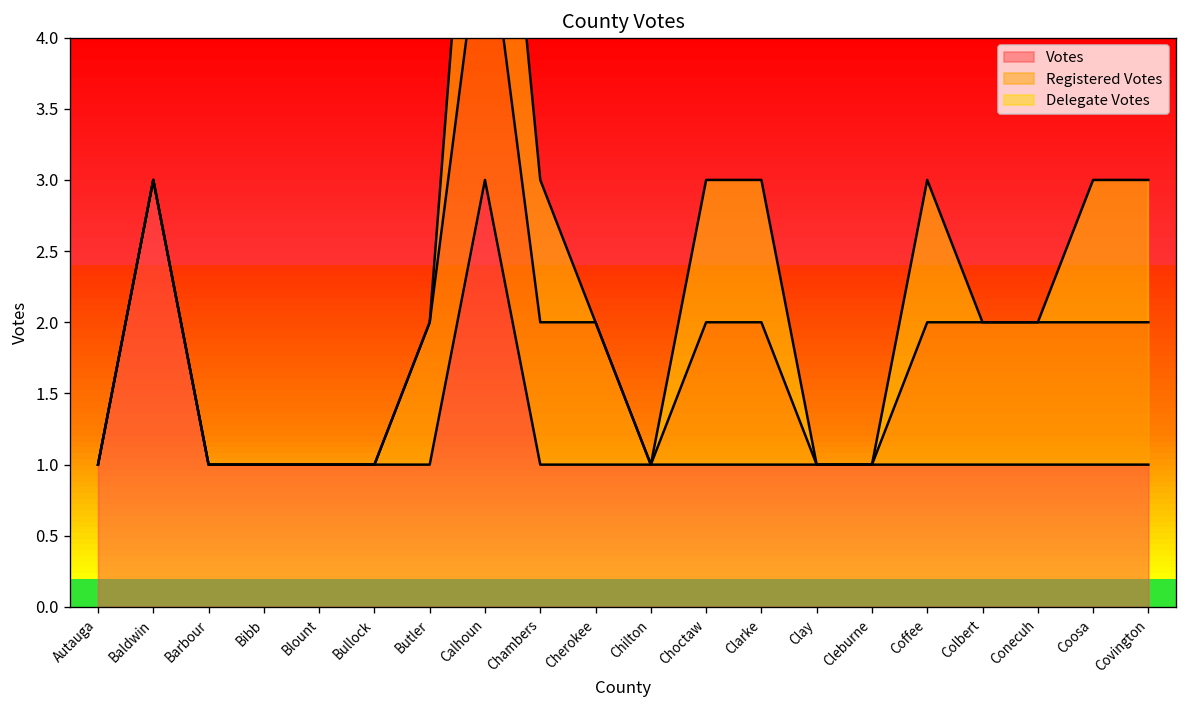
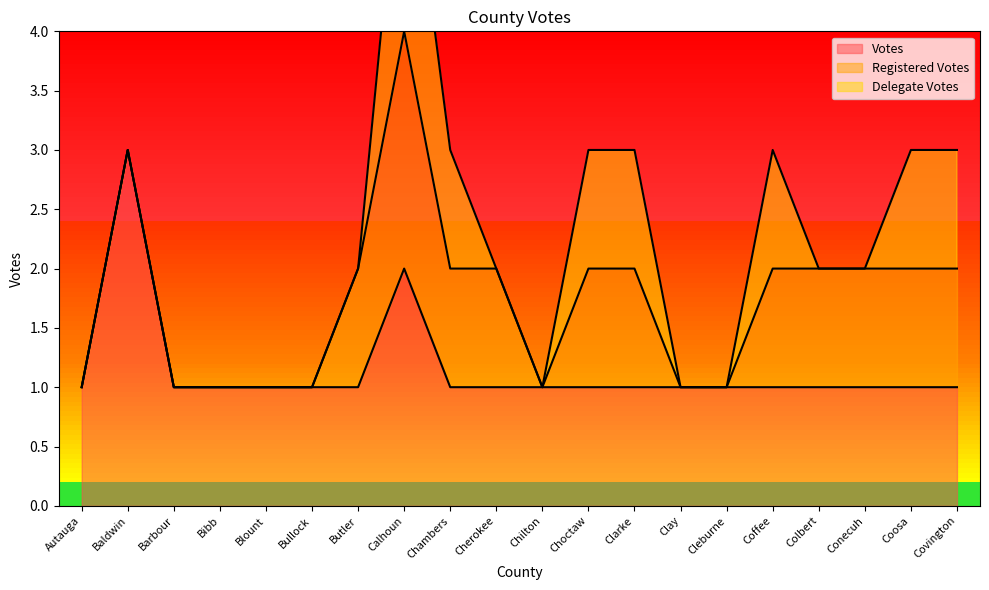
Votes, Calhoun: 3 -> 2
